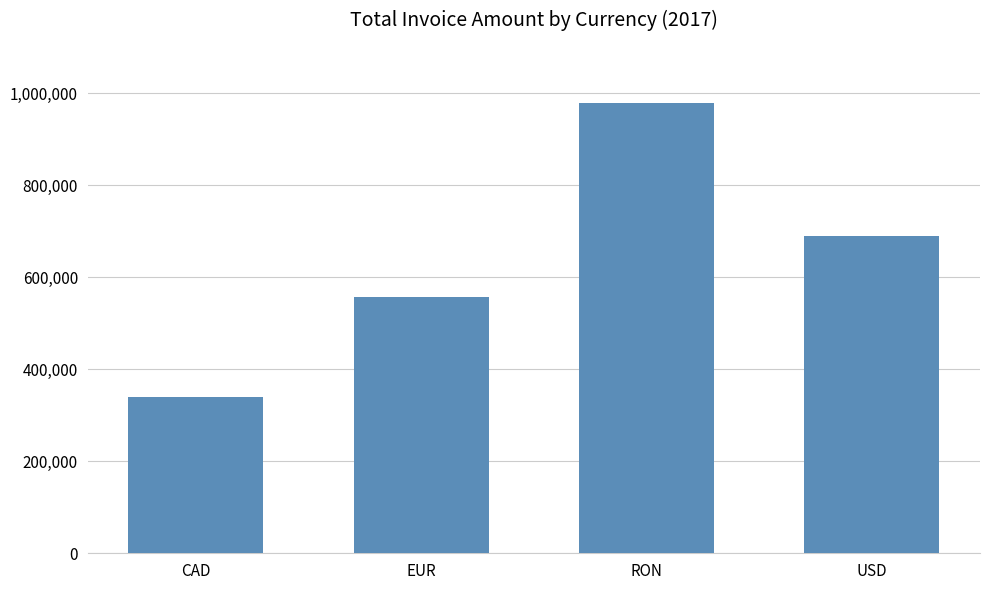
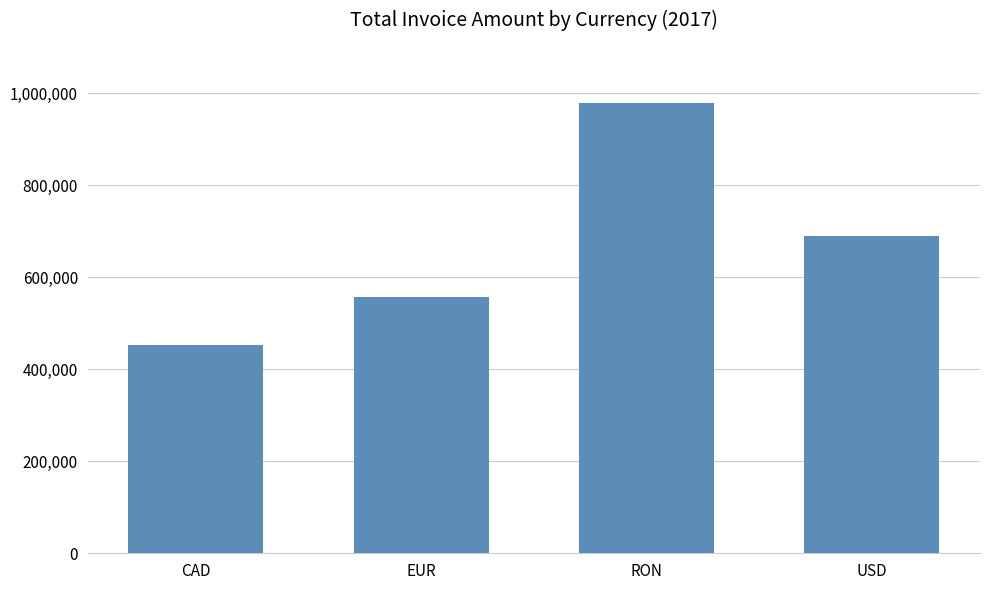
CAD: 340,000 -> 450,000
